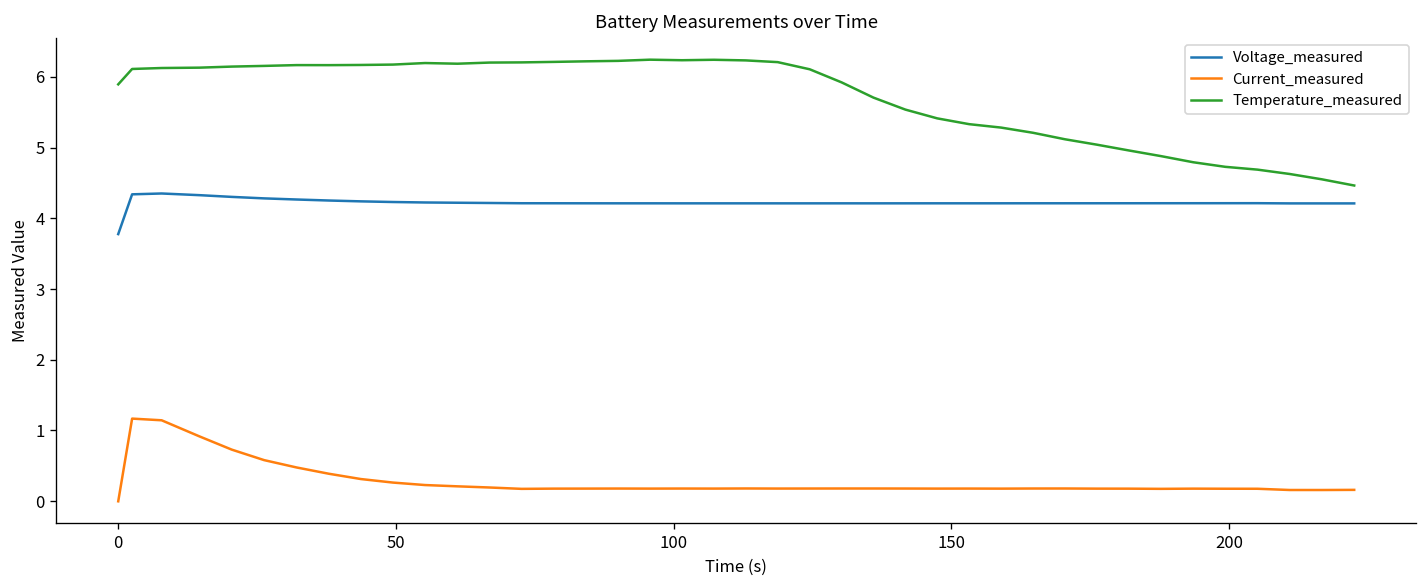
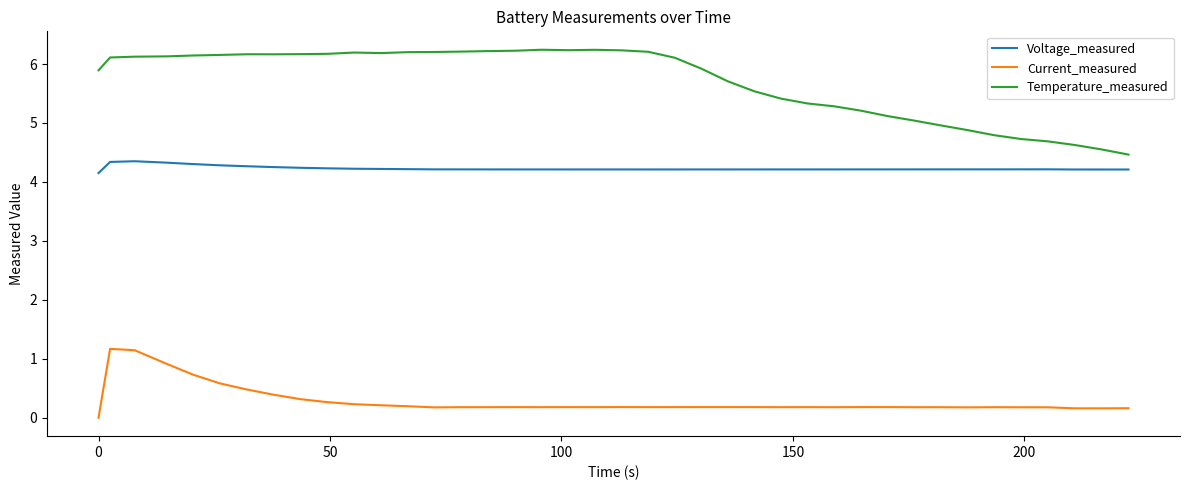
Voltage_measured, 0: 3.8 -> 4.2
